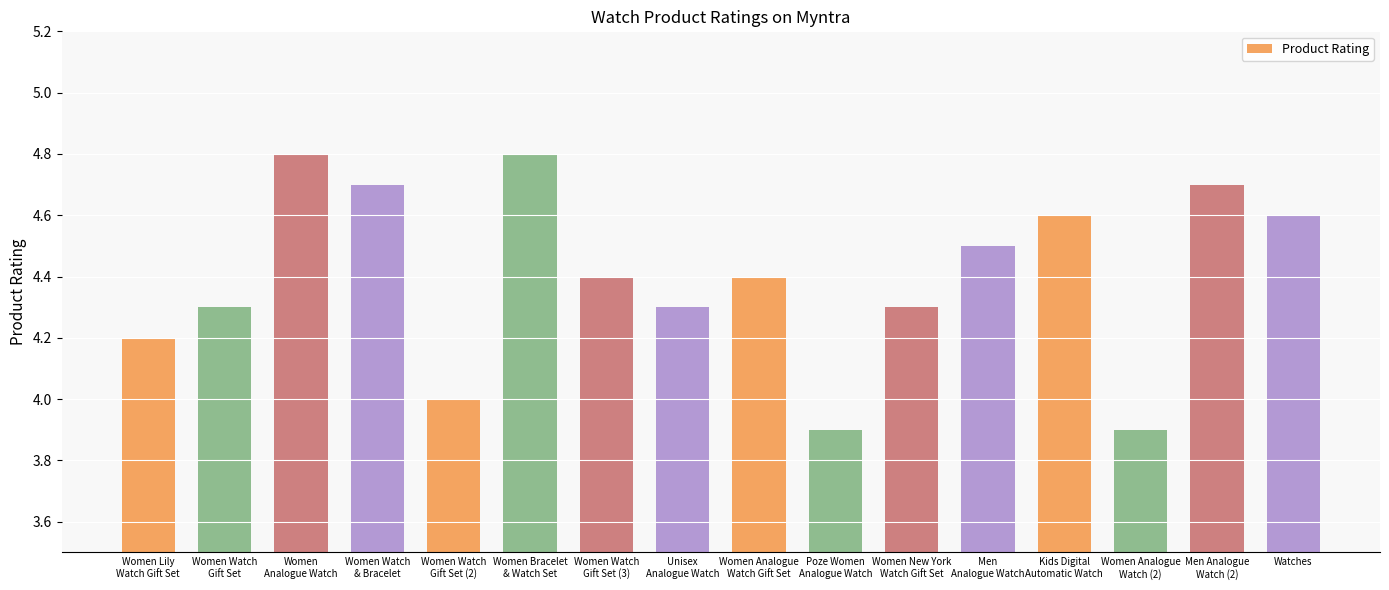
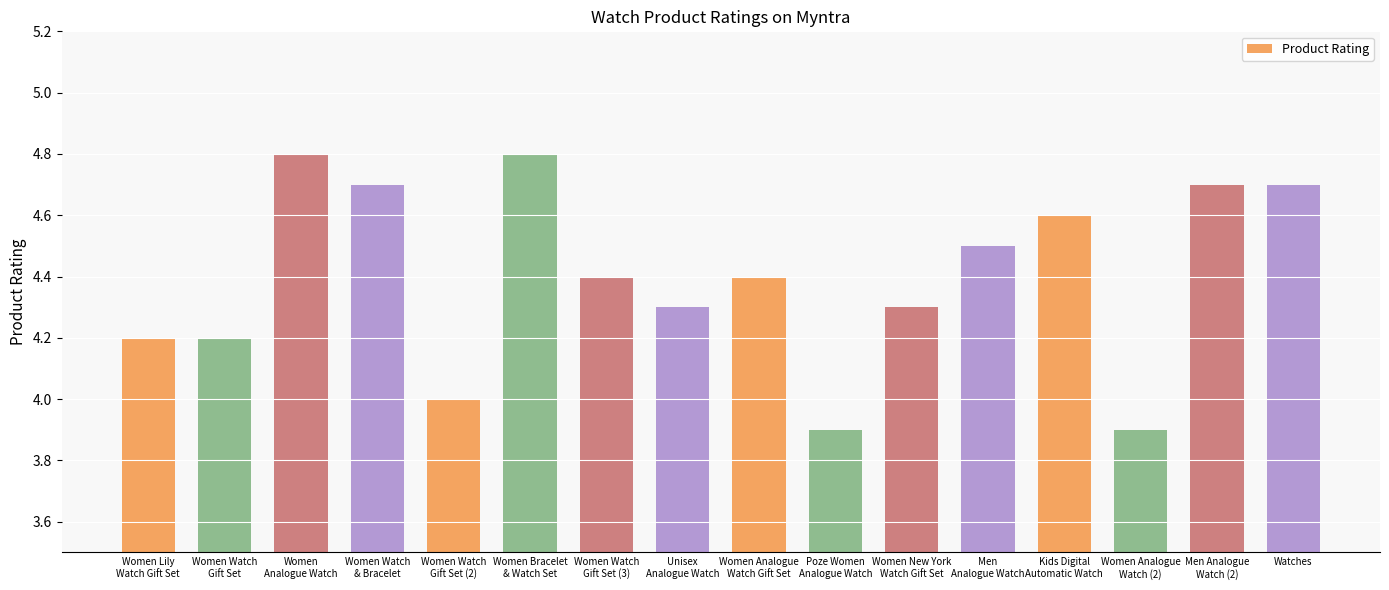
Women Watch Gift Set: 4.3 -> 4.2
Watches: 4.6 -> 4.7
